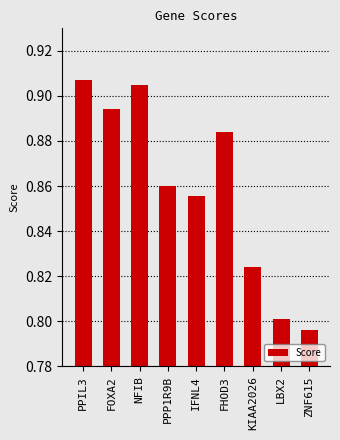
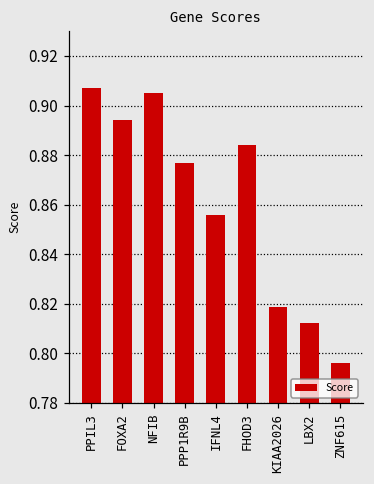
PPP1R9B: 0.860 -> 0.877
KIAA2026: 0.824 -> 0.819
LBX2: 0.801 -> 0.812
